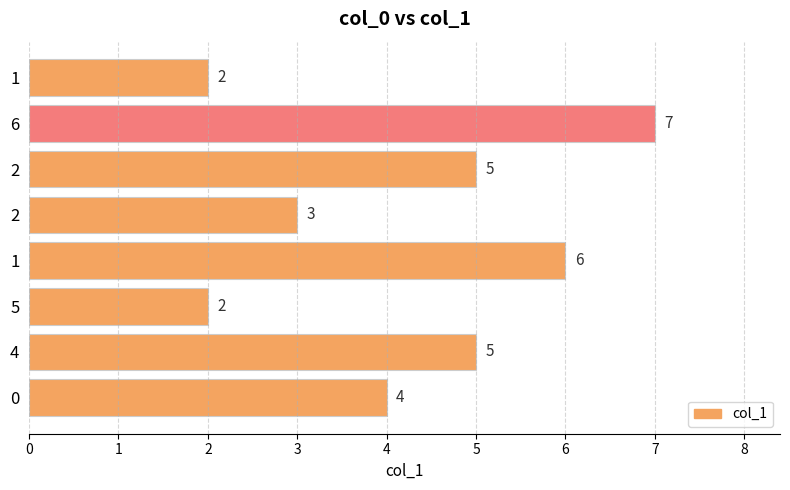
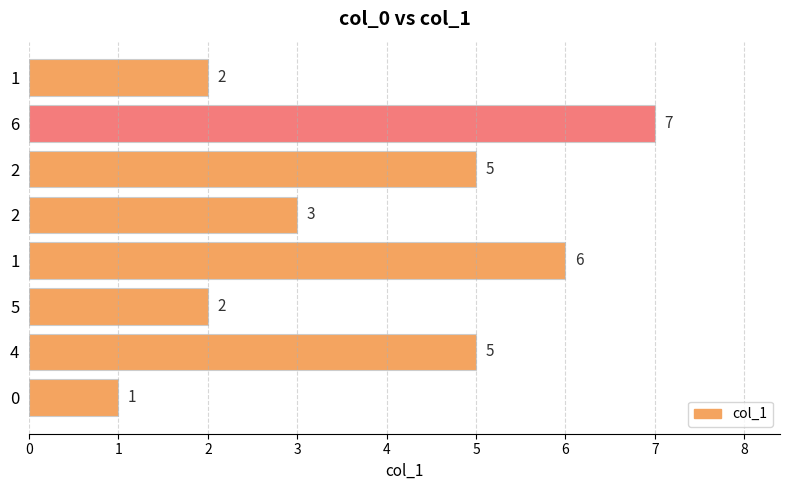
0: 4 -> 1
